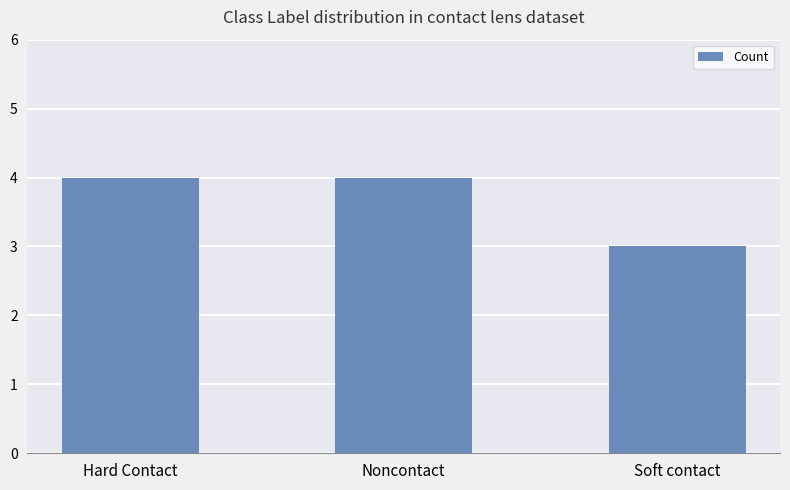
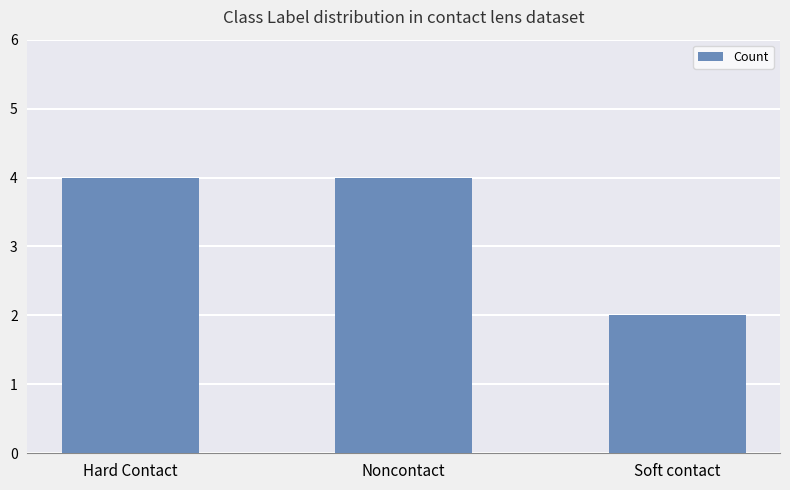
Soft contact: 3 -> 2
